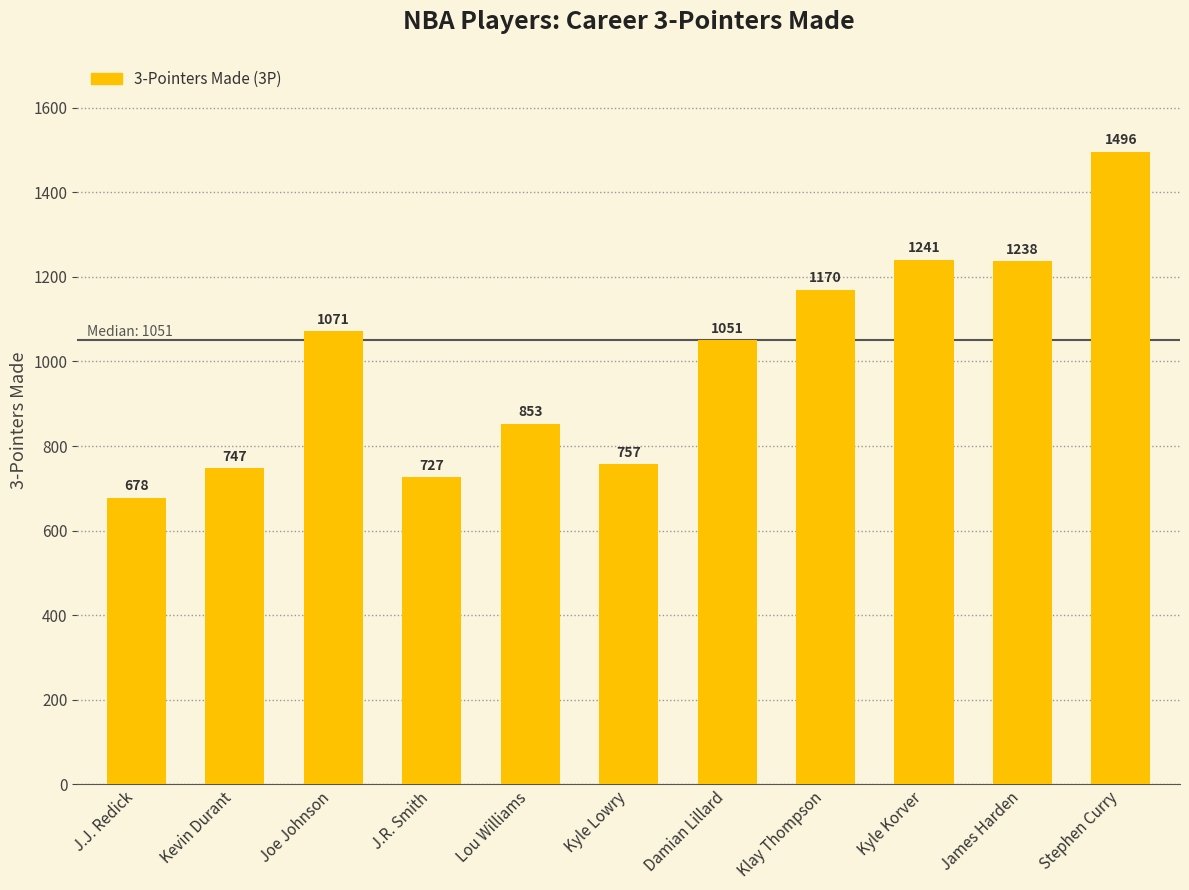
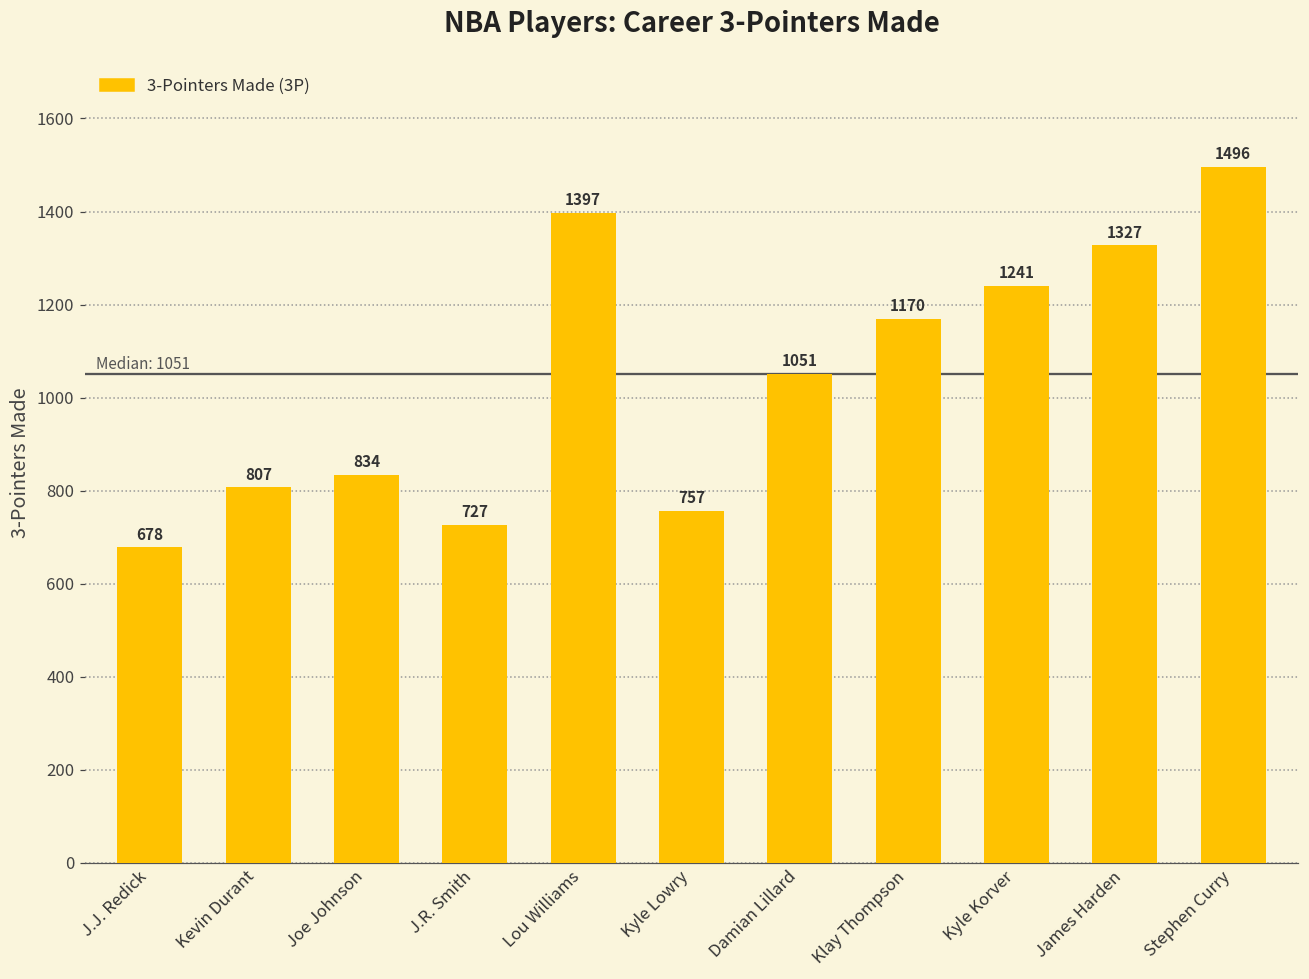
Kevin Durant: 747 -> 807
Joe Johnson: 1071 -> 834
Lou Williams: 853 -> 1397
James Harden: 1238 -> 1327
